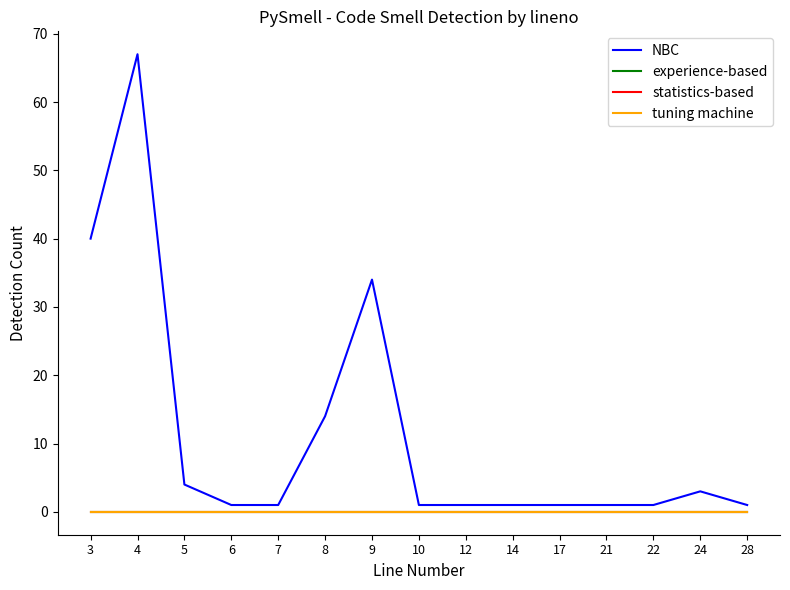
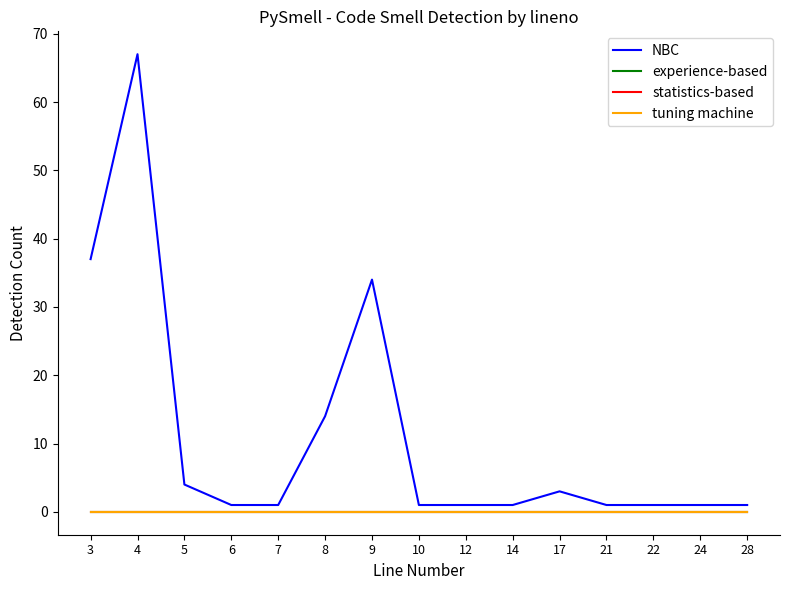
NBC, 3: 40 -> 37
NBC, 17: 1 -> 3
NBC, 24: 3 -> 1
